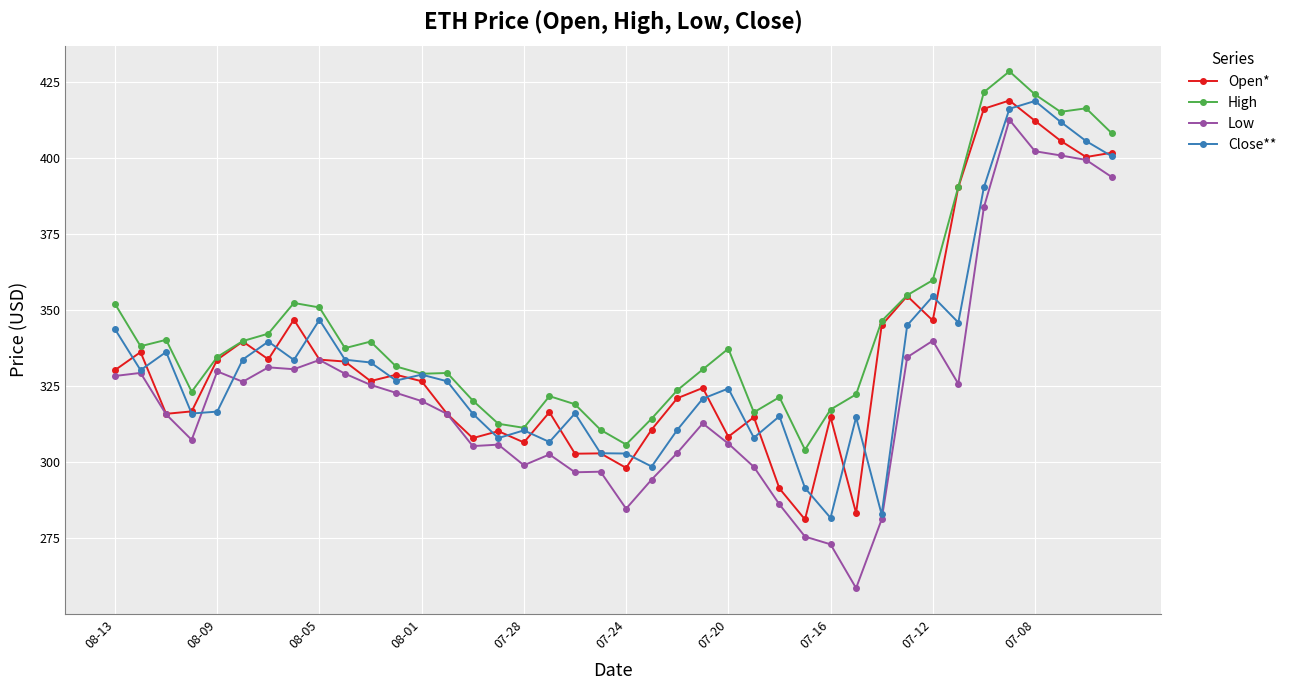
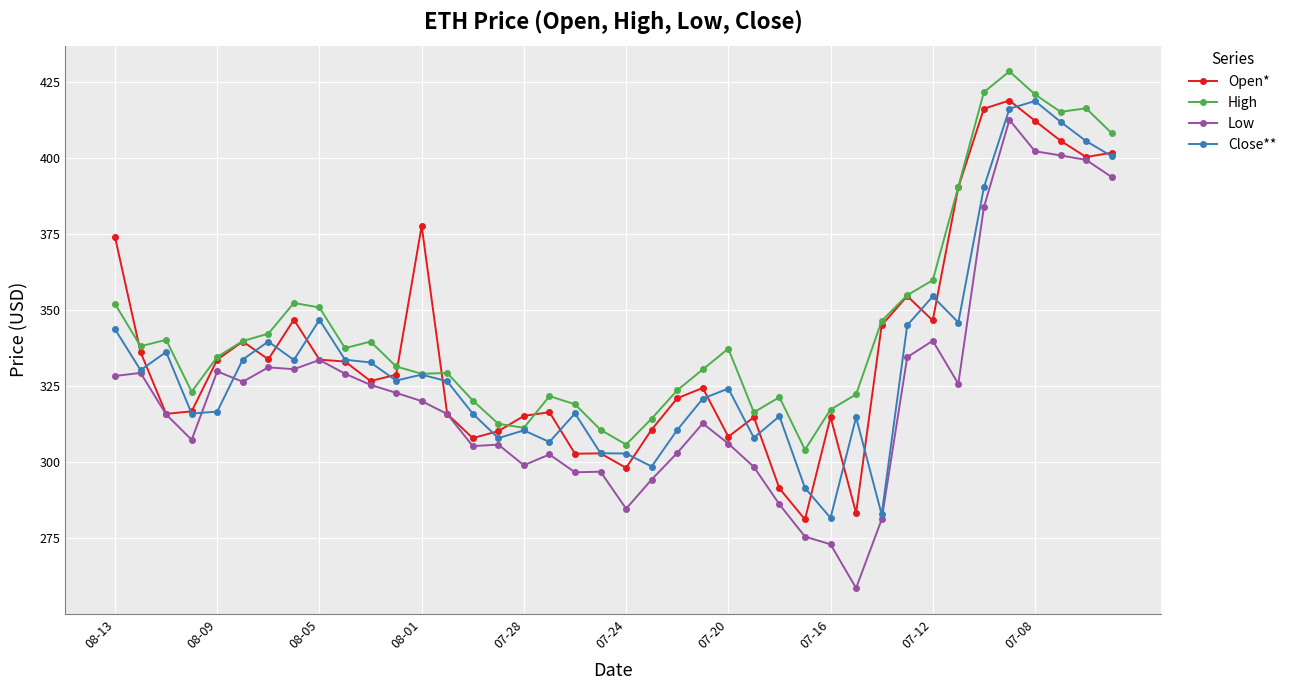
Open*, 08-13: 330 -> 374
Open*, 08-01: 327 -> 378
Open*, 07-28: 307 -> 315
